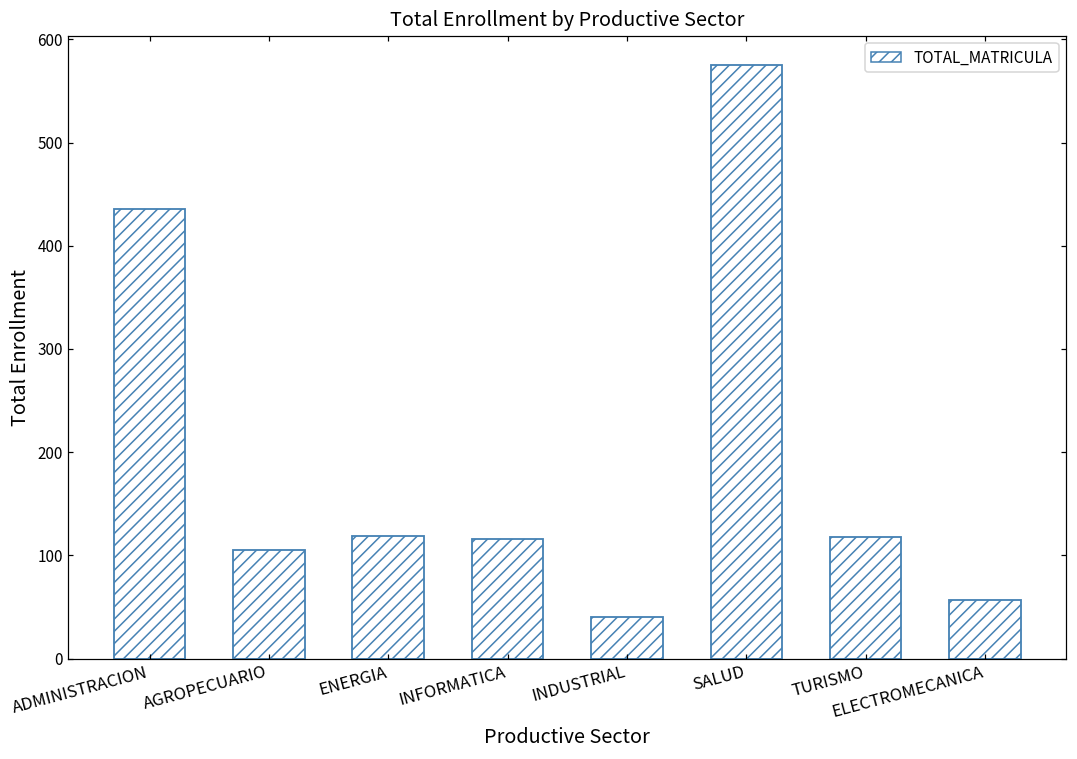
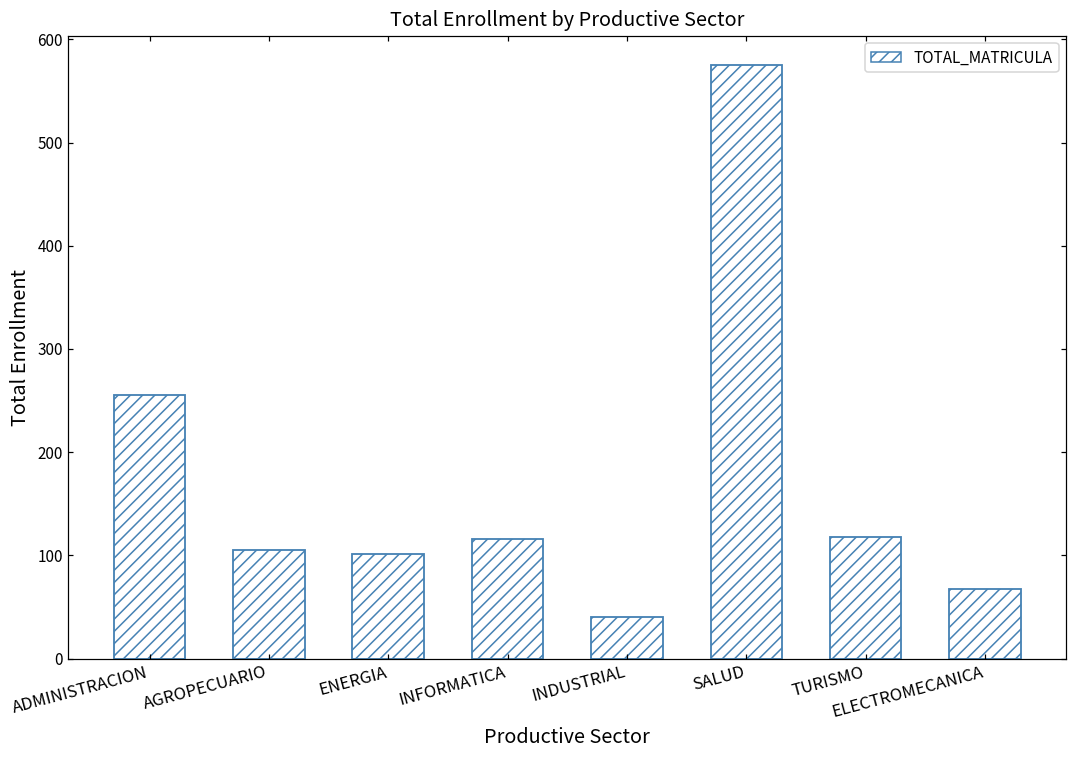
ADMINISTRACION: 440 -> 260
ENERGIA: 120 -> 100
ELECTROMECANICA: 60 -> 70
